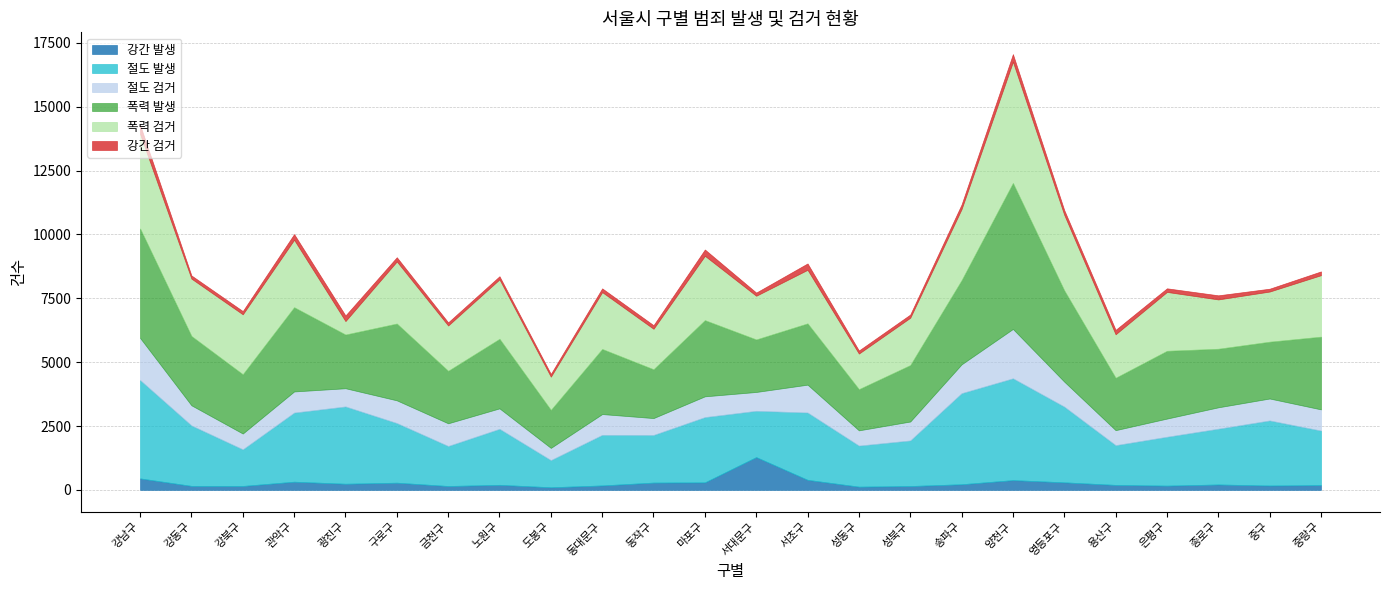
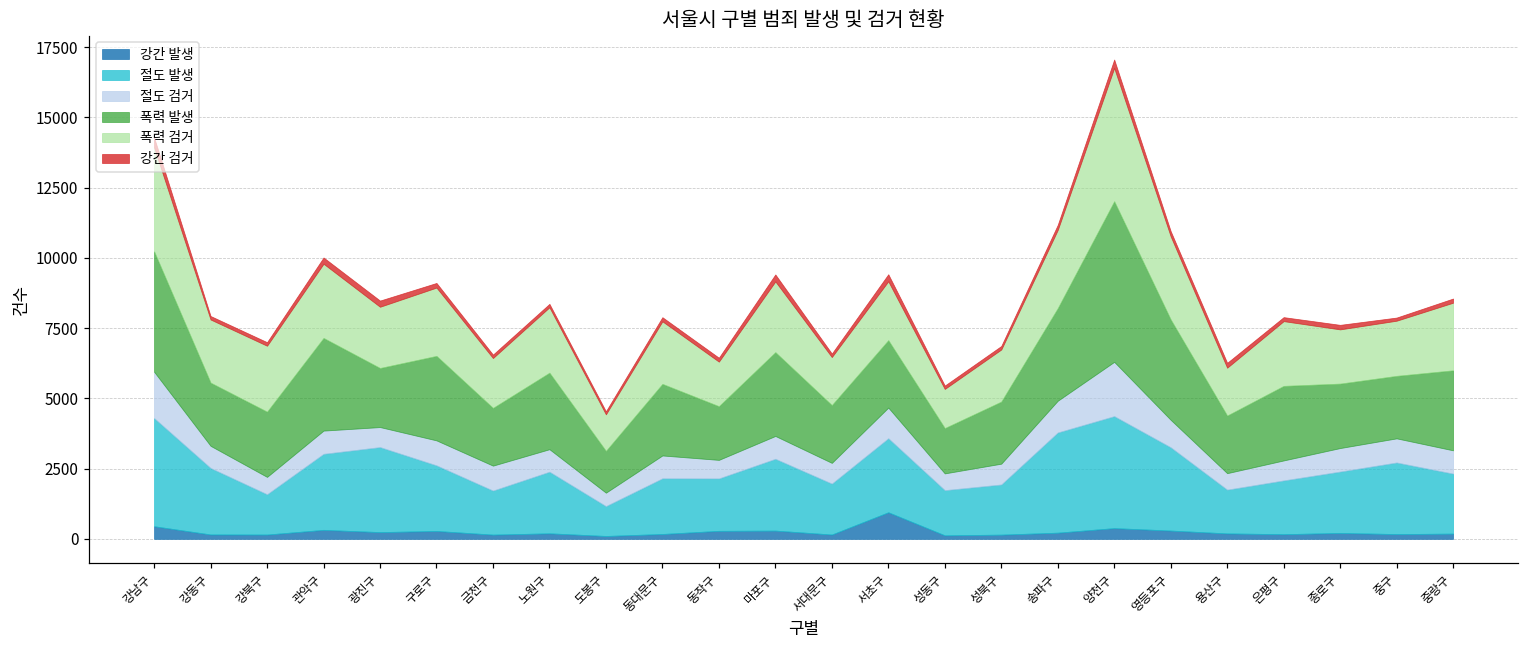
폭력 발생, 강동구: 2700 -> 2200
폭력 검거, 광진구: 500 -> 2200
강간 발생, 서대문구: 1300 -> 200
강간 발생, 서초구: 400 -> 900
